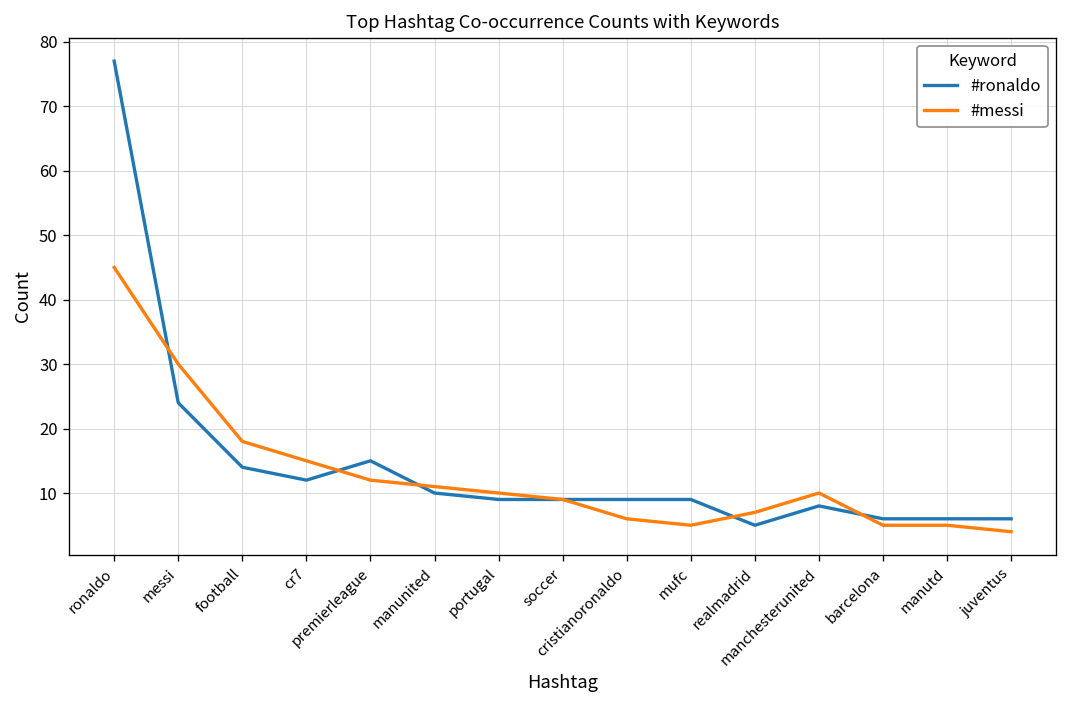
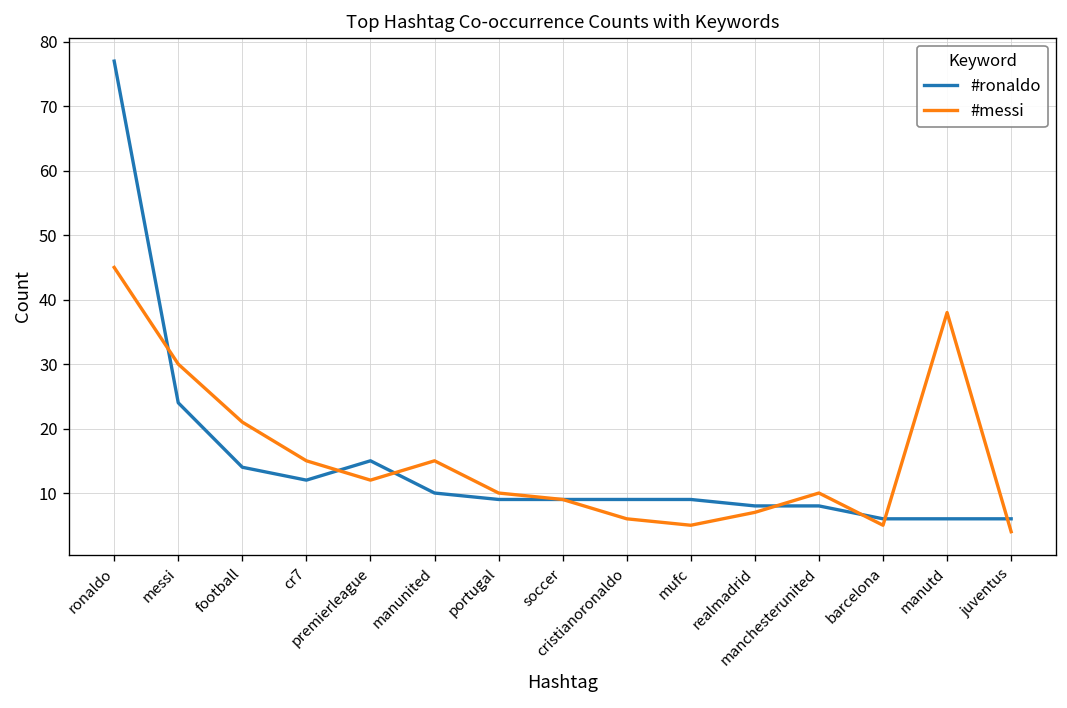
#messi, football: 18 -> 21
#messi, manunited: 11 -> 15
#ronaldo, realmadrid: 5 -> 8
#messi, manutd: 5 -> 38
